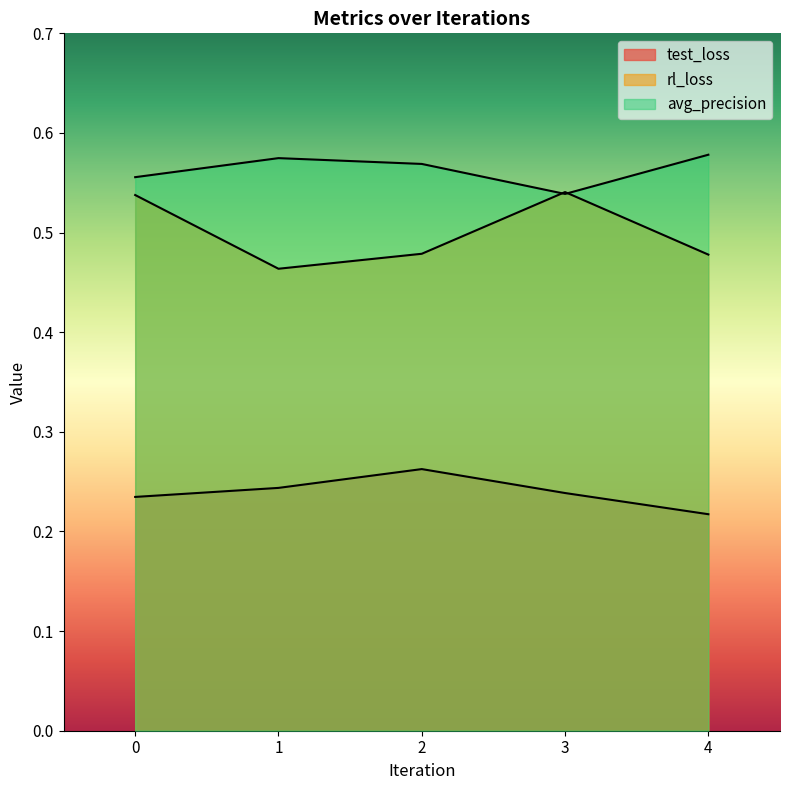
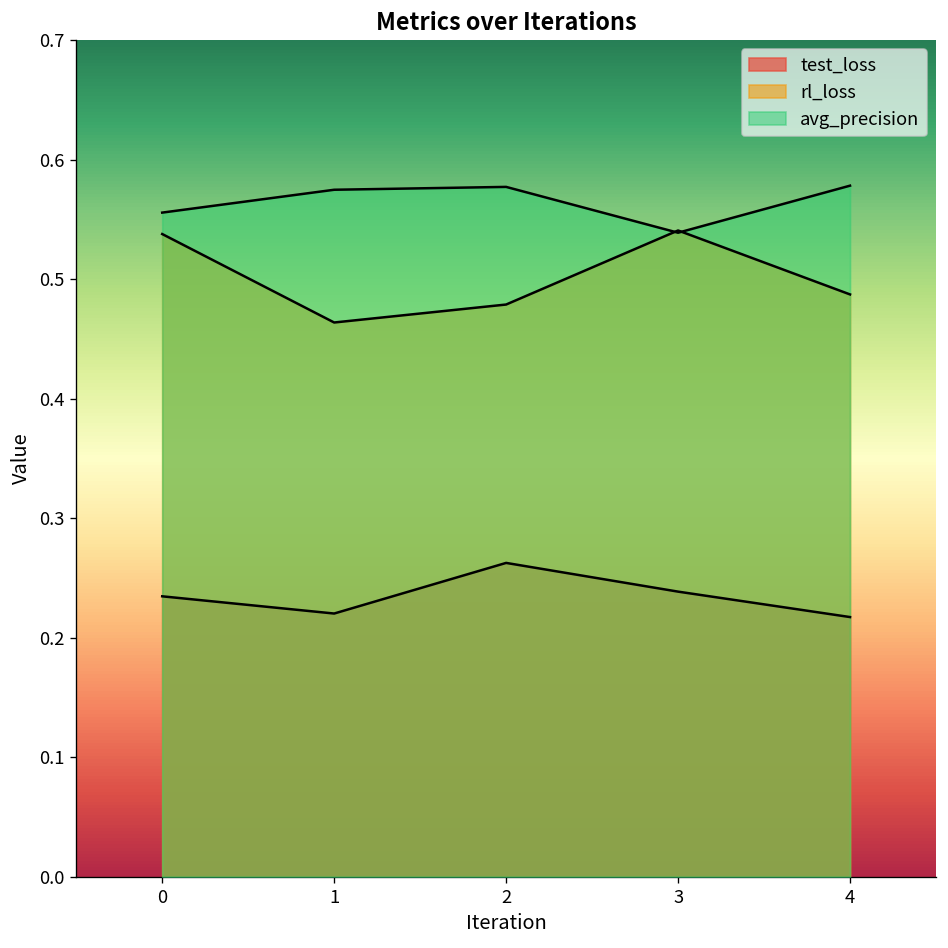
test_loss, 1: 0.24 -> 0.22
avg_precision, 2: 0.57 -> 0.58
rl_loss, 4: 0.48 -> 0.49
